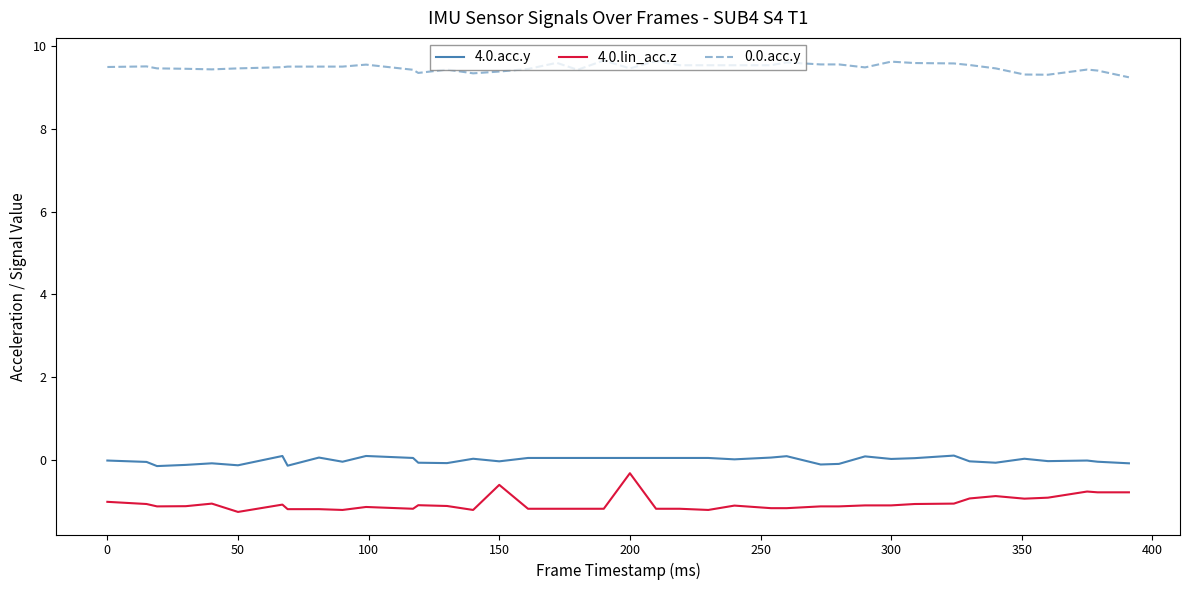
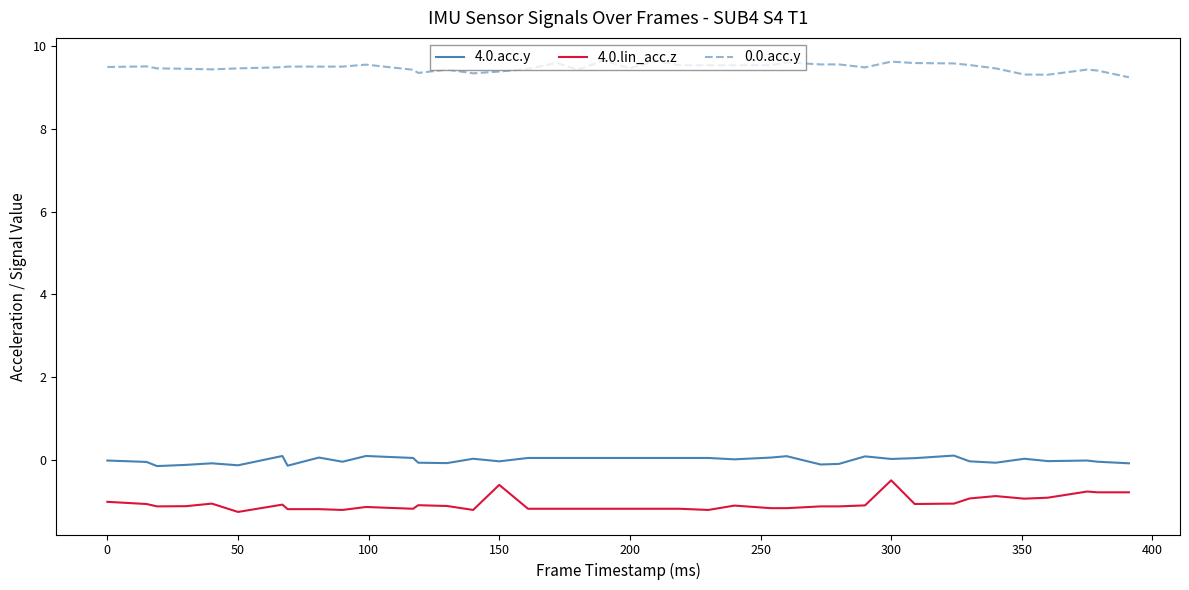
4.0.lin_acc.z, 200: -0.3 -> -1.2
4.0.lin_acc.z, 300: -1.1 -> -0.5
